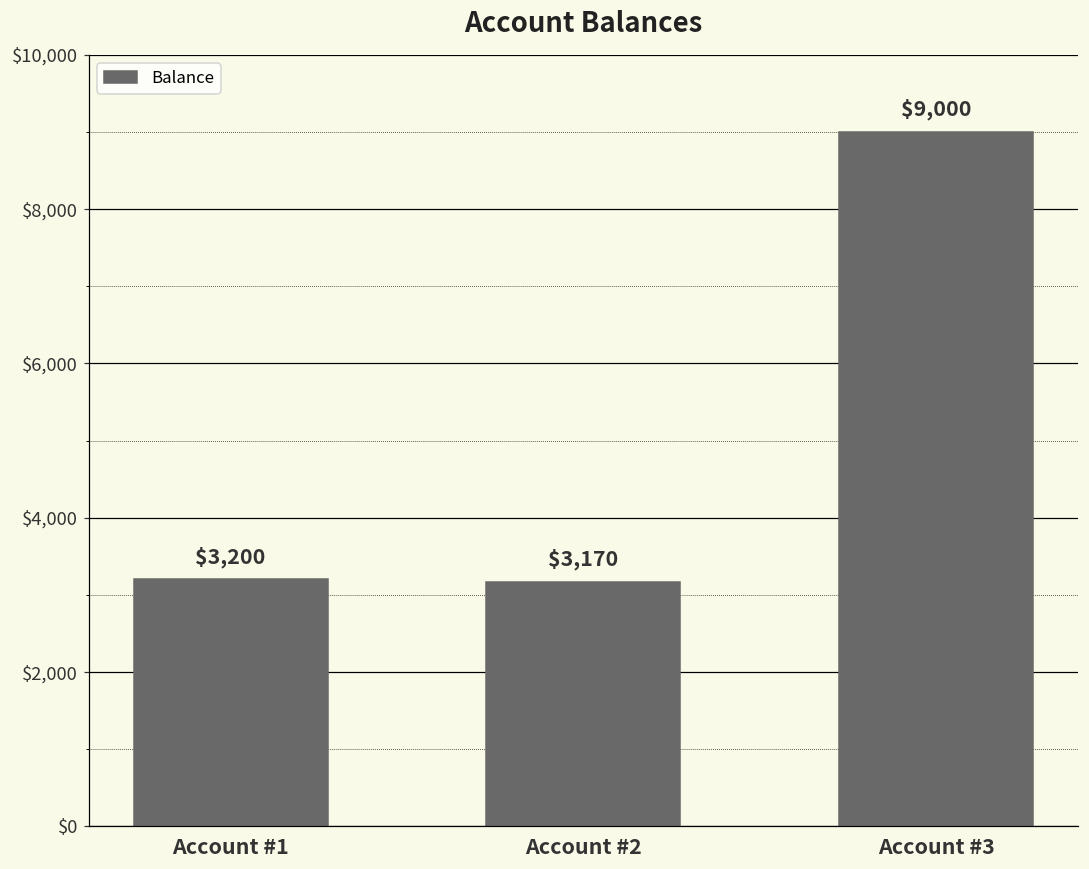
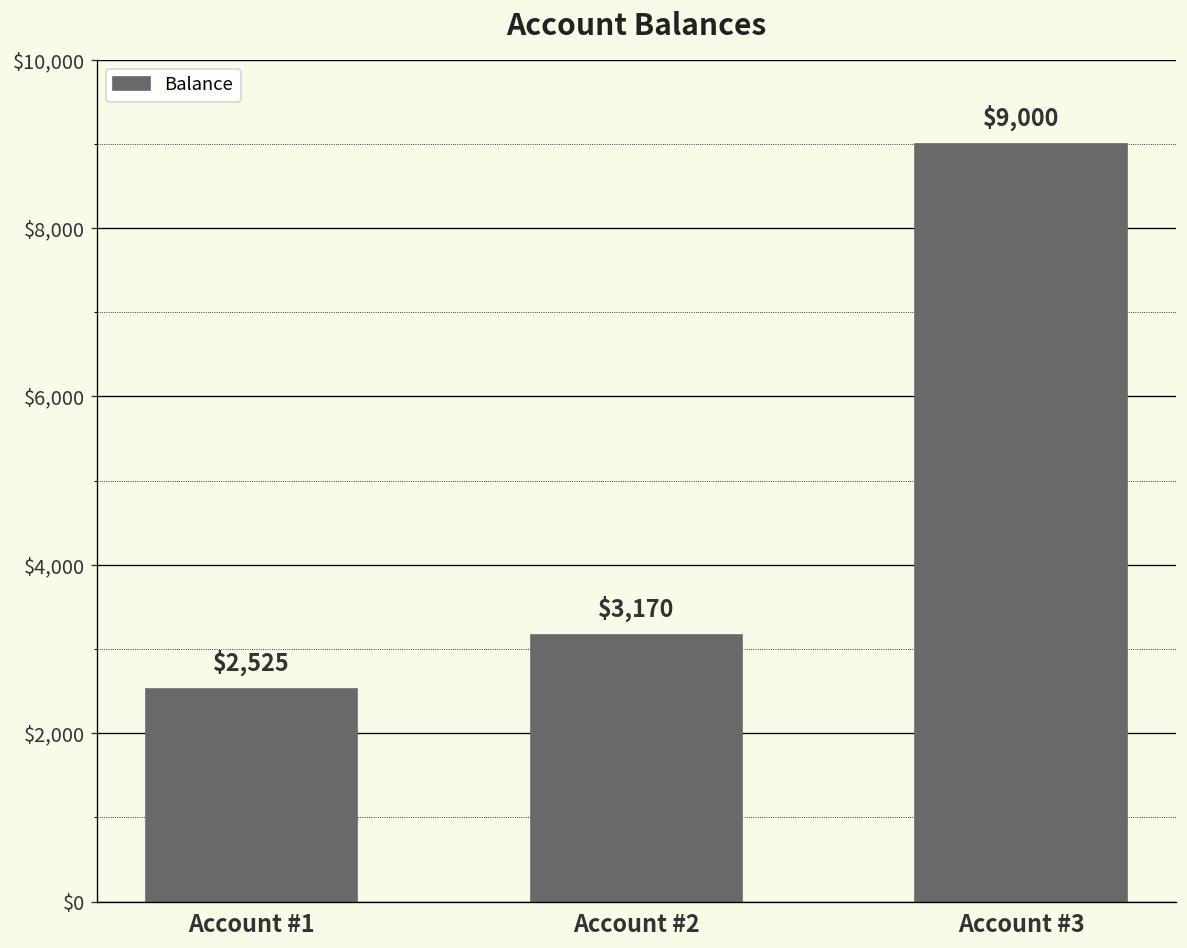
Account #1: $3,200 -> $2,525
